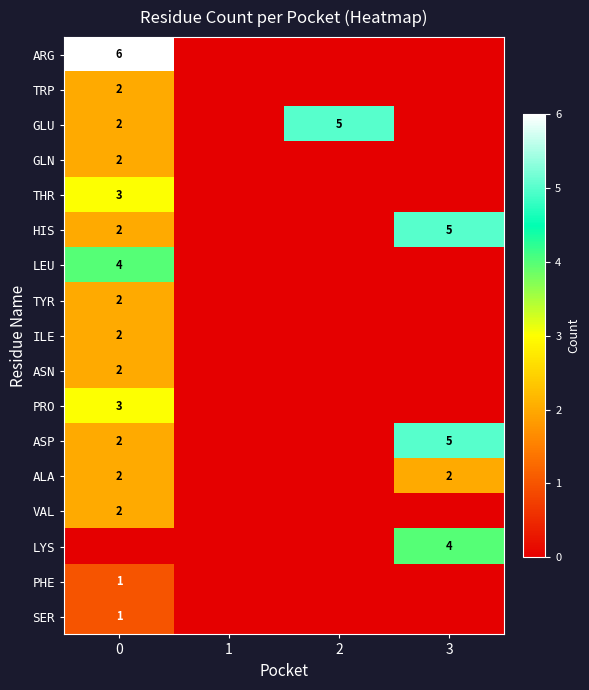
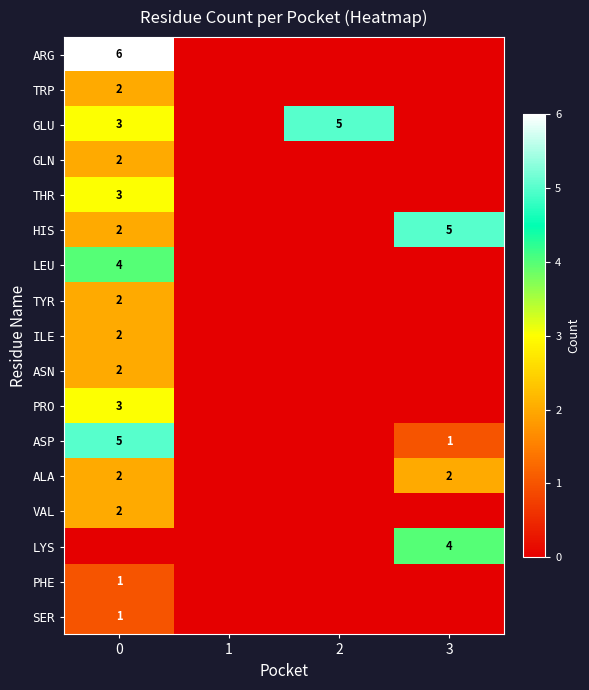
GLU, 0: 2 -> 3
ASP, 0: 2 -> 5
ASP, 3: 5 -> 1
